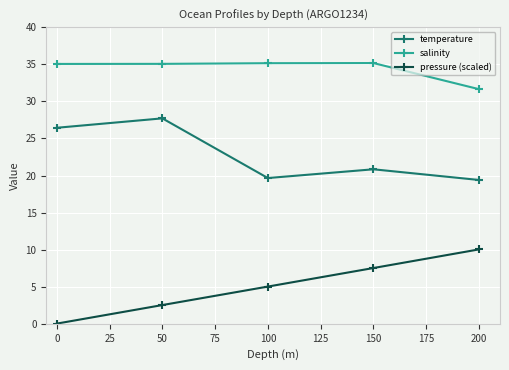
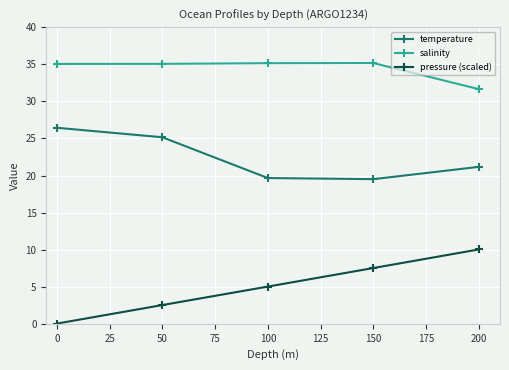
temperature, 50: 28 -> 25
temperature, 150: 21 -> 20
temperature, 200: 19 -> 21
